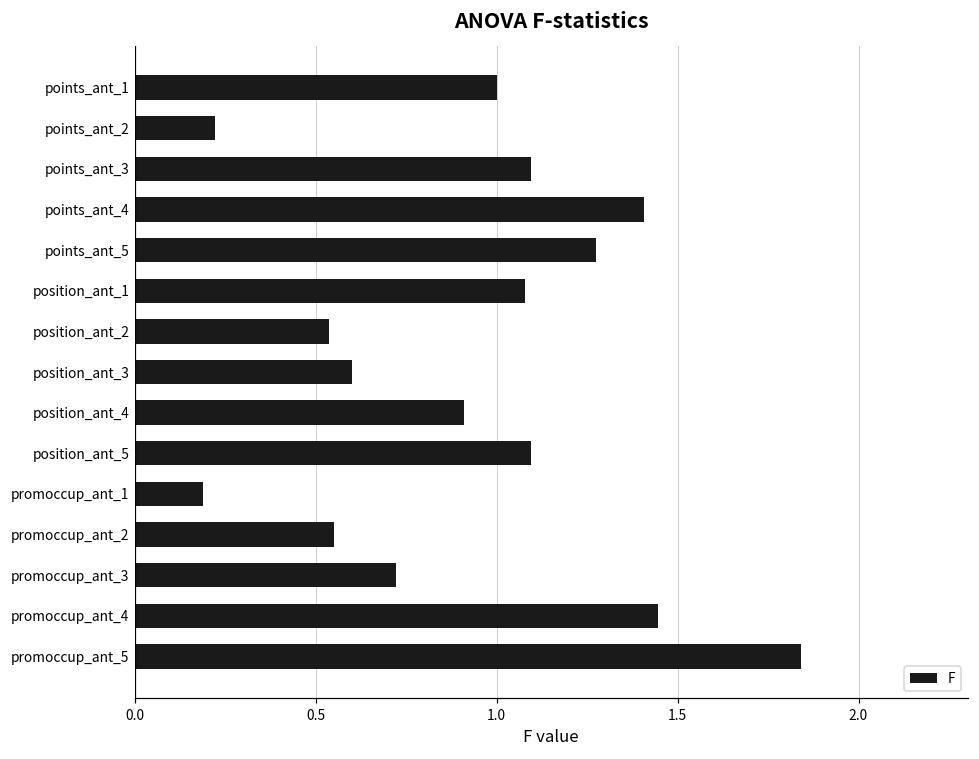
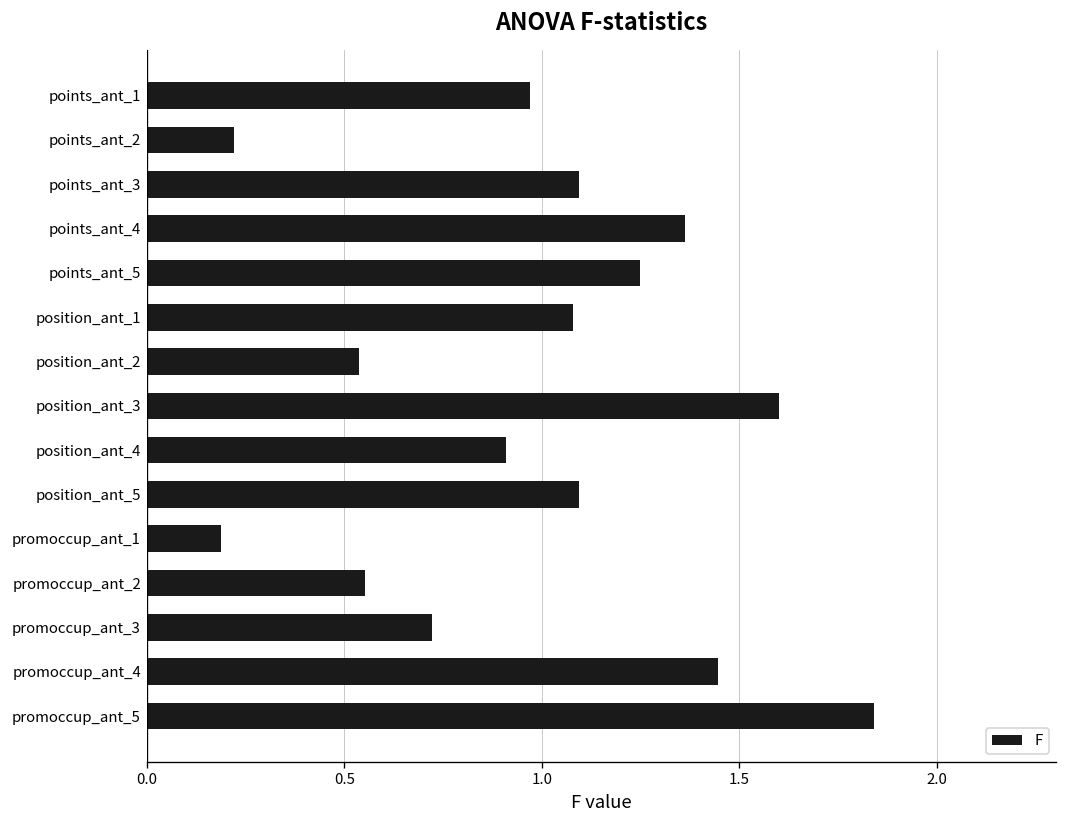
points_ant_1: 1.00 -> 0.97
points_ant_4: 1.41 -> 1.36
points_ant_5: 1.27 -> 1.25
position_ant_3: 0.6 -> 1.6
